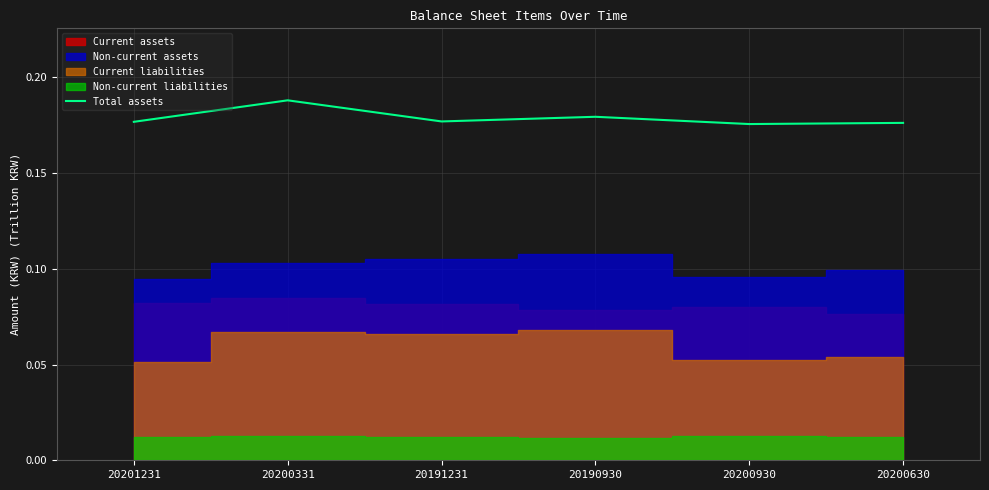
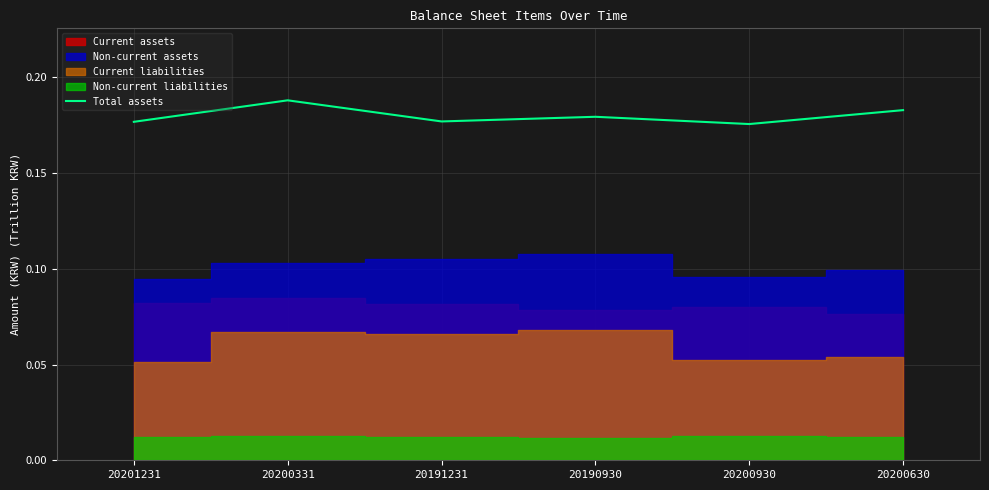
Total assets, 20200630: 0.176 -> 0.183
